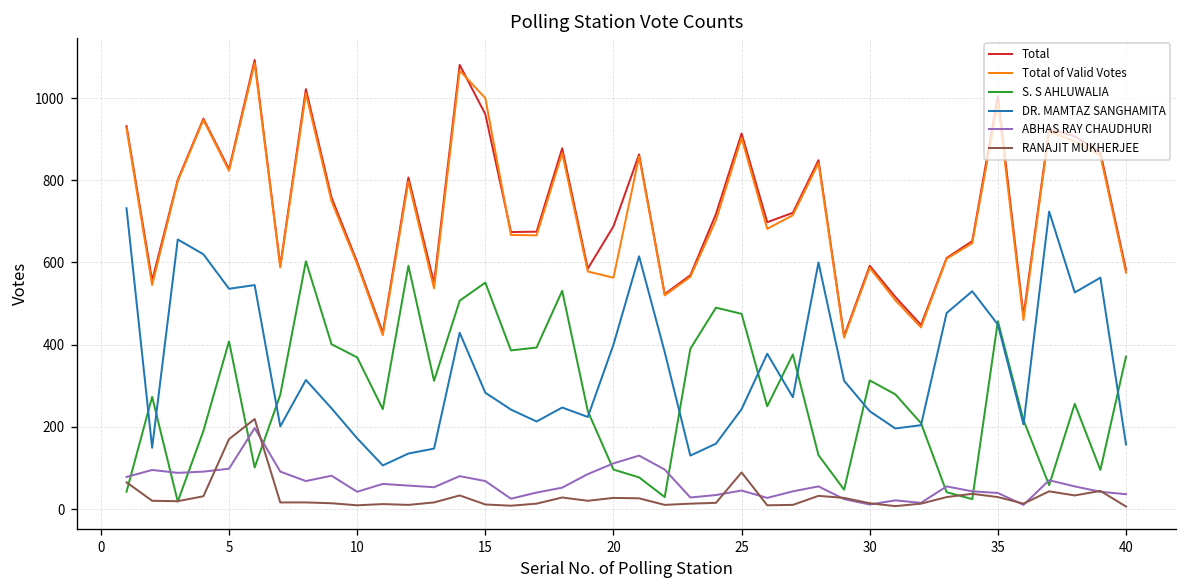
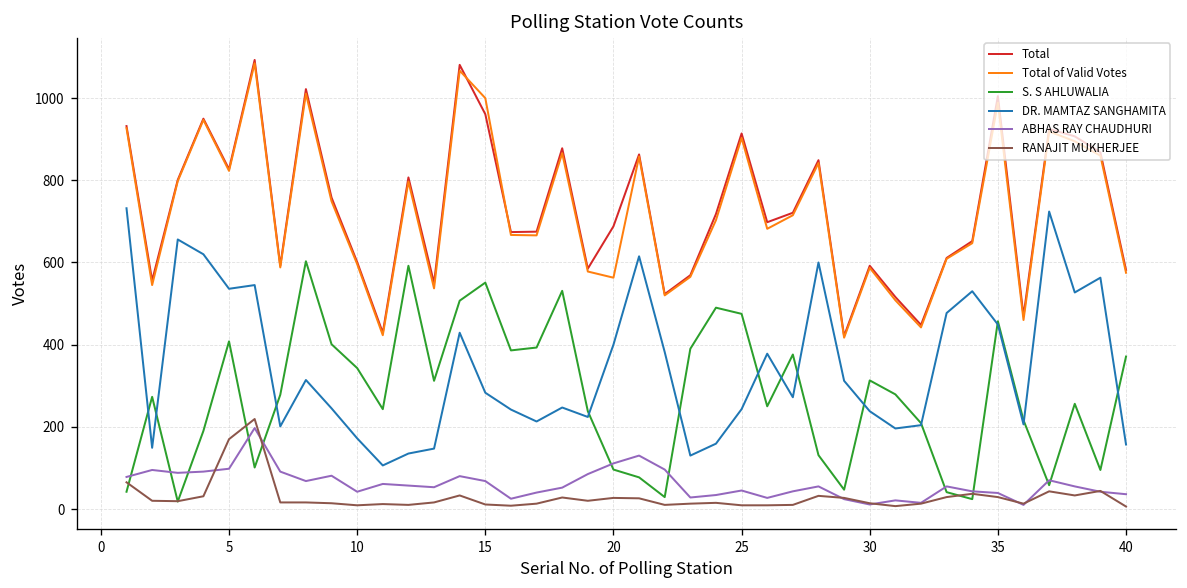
S. S AHLUWALIA, 10: 370 -> 340
RANAJIT MUKHERJEE, 25: 90 -> 10
